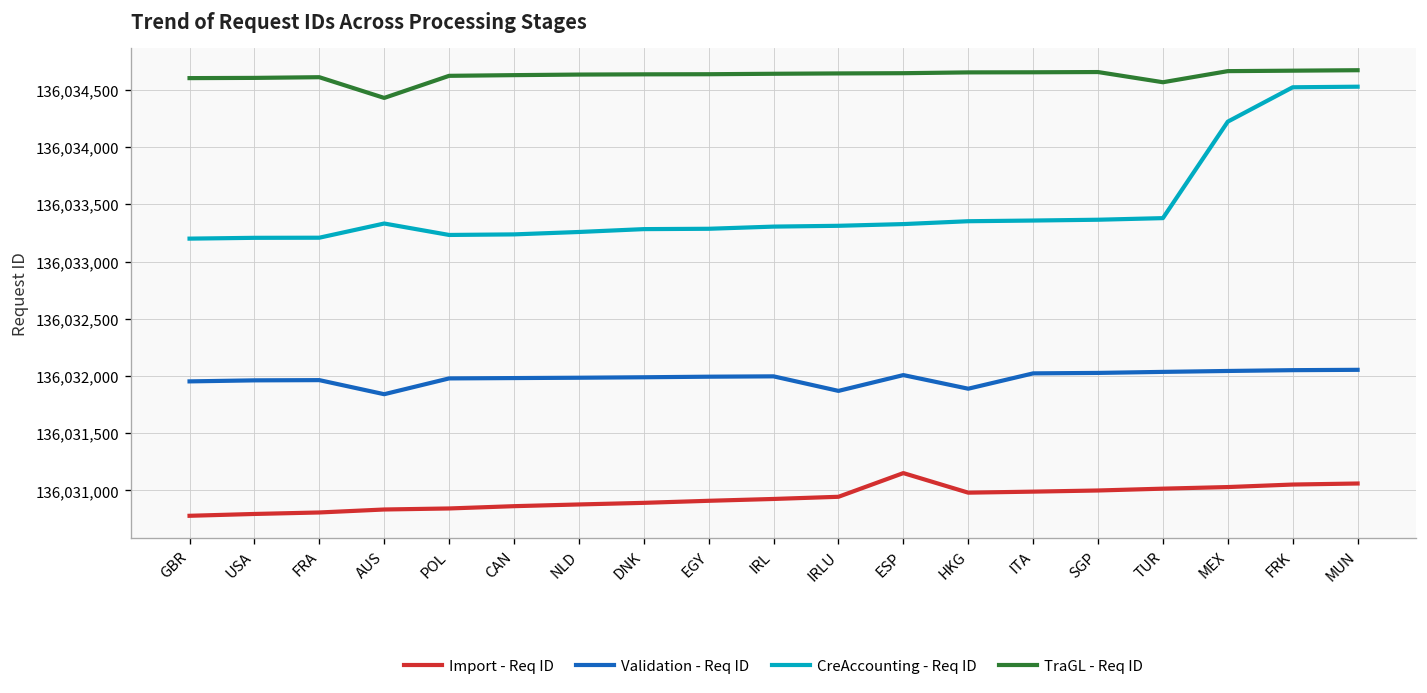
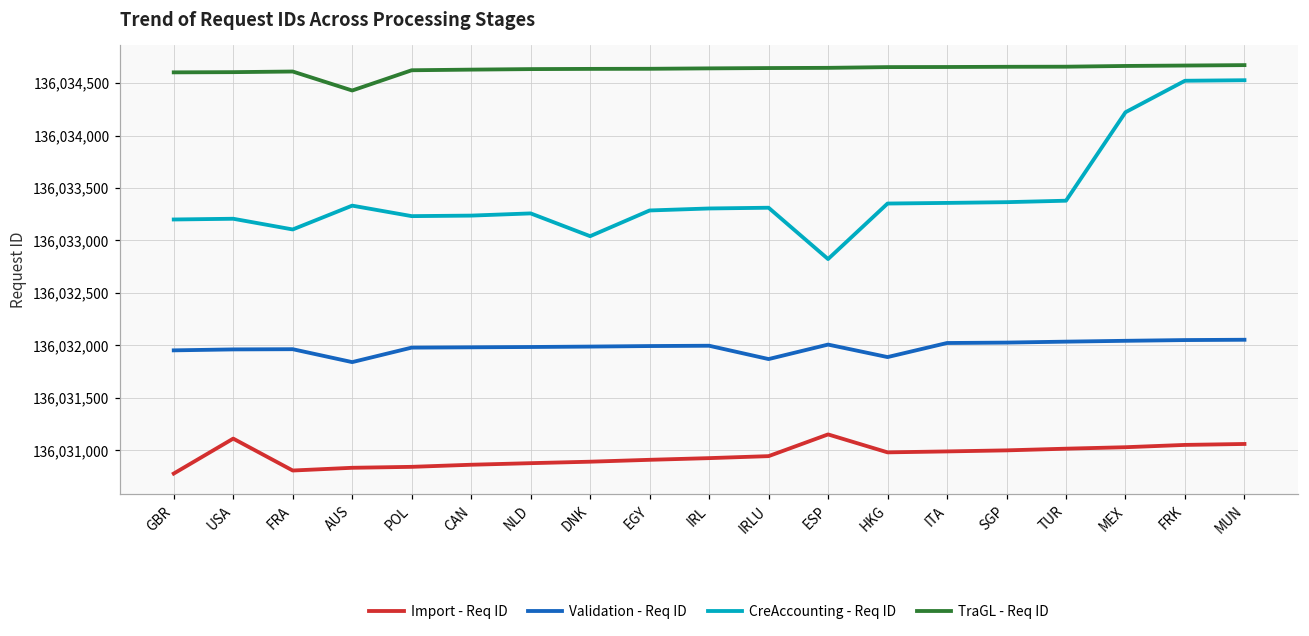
Import - Req ID, USA: 136,030,800 -> 136,031,100
CreAccounting - Req ID, FRA: 136,033,200 -> 136,033,100
CreAccounting - Req ID, DNK: 136,033,300 -> 136,033,000
CreAccounting - Req ID, ESP: 136,033,300 -> 136,032,800
TraGL - Req ID, TUR: 136,034,600 -> 136,034,700
